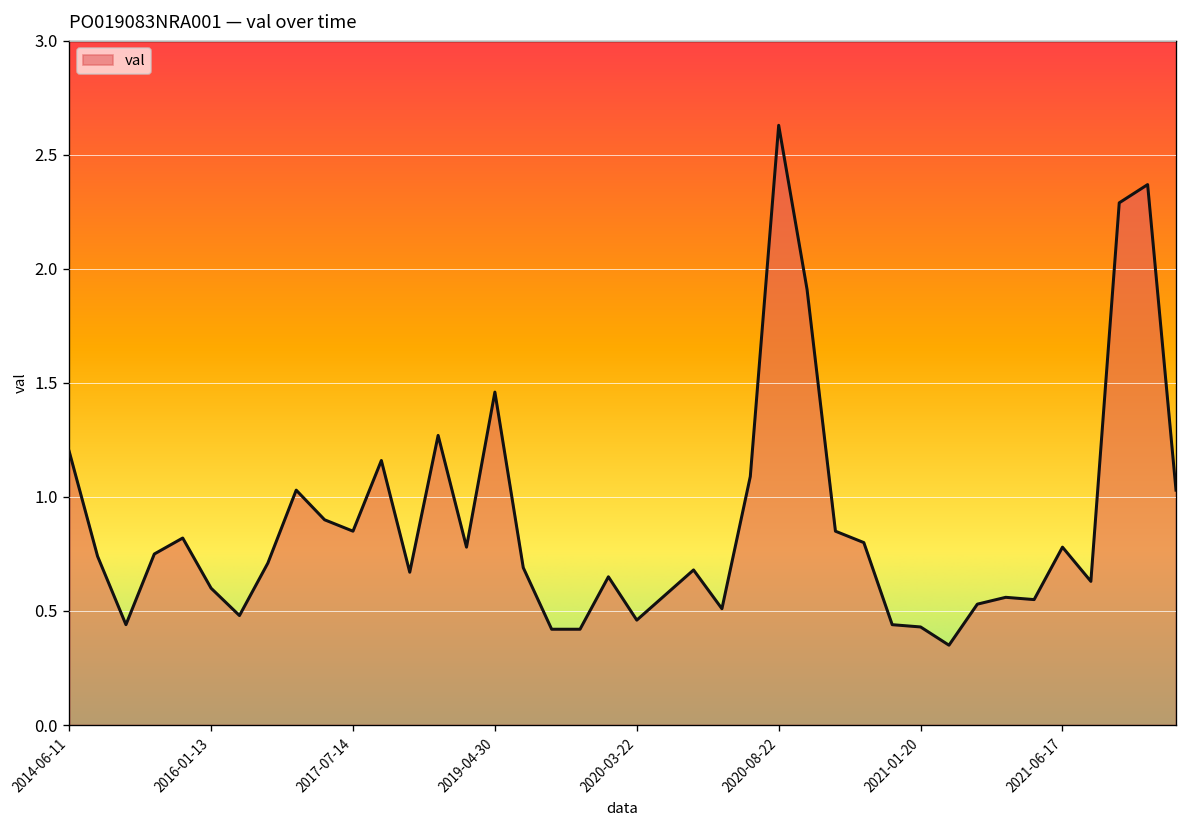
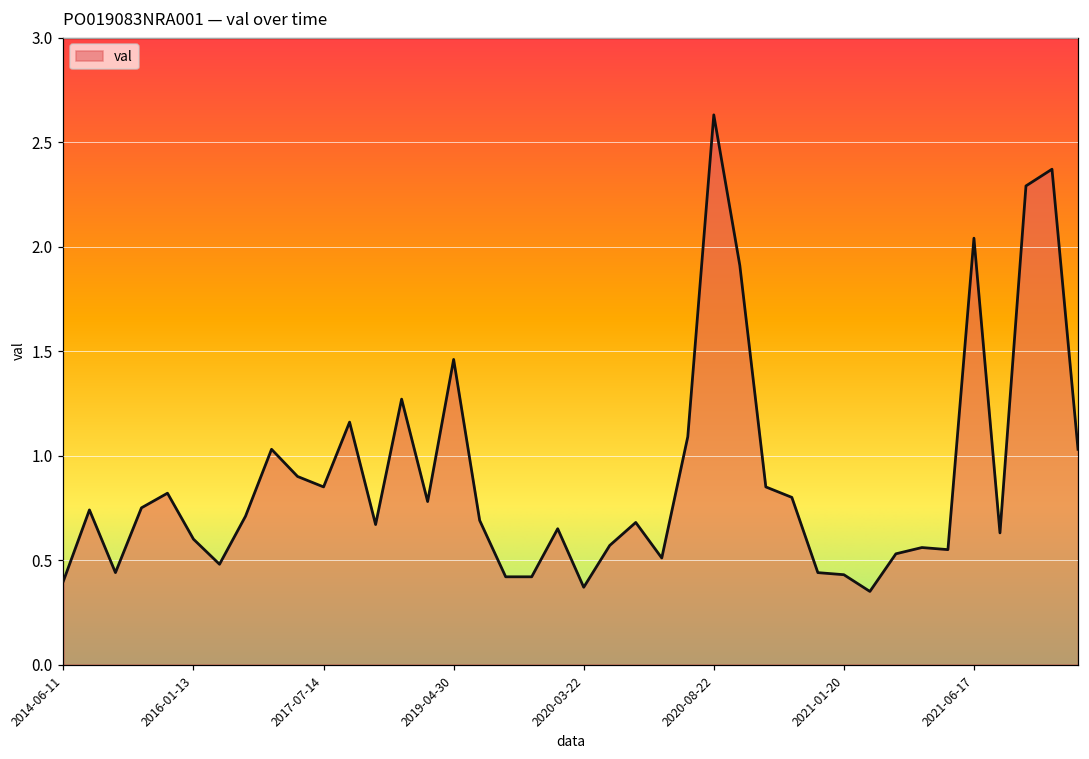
2014-06-11: 1.2 -> 0.4
2020-03-22: 0.46 -> 0.37
2021-06-17: 0.78 -> 2.04
